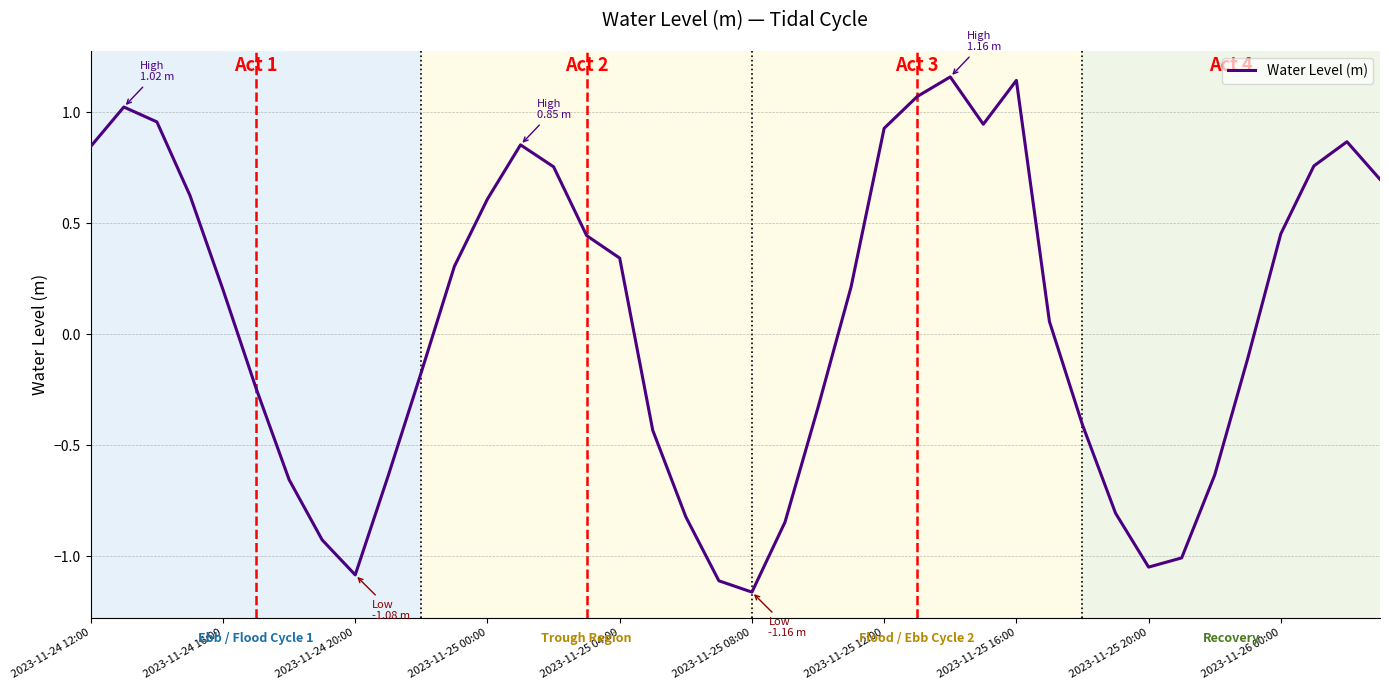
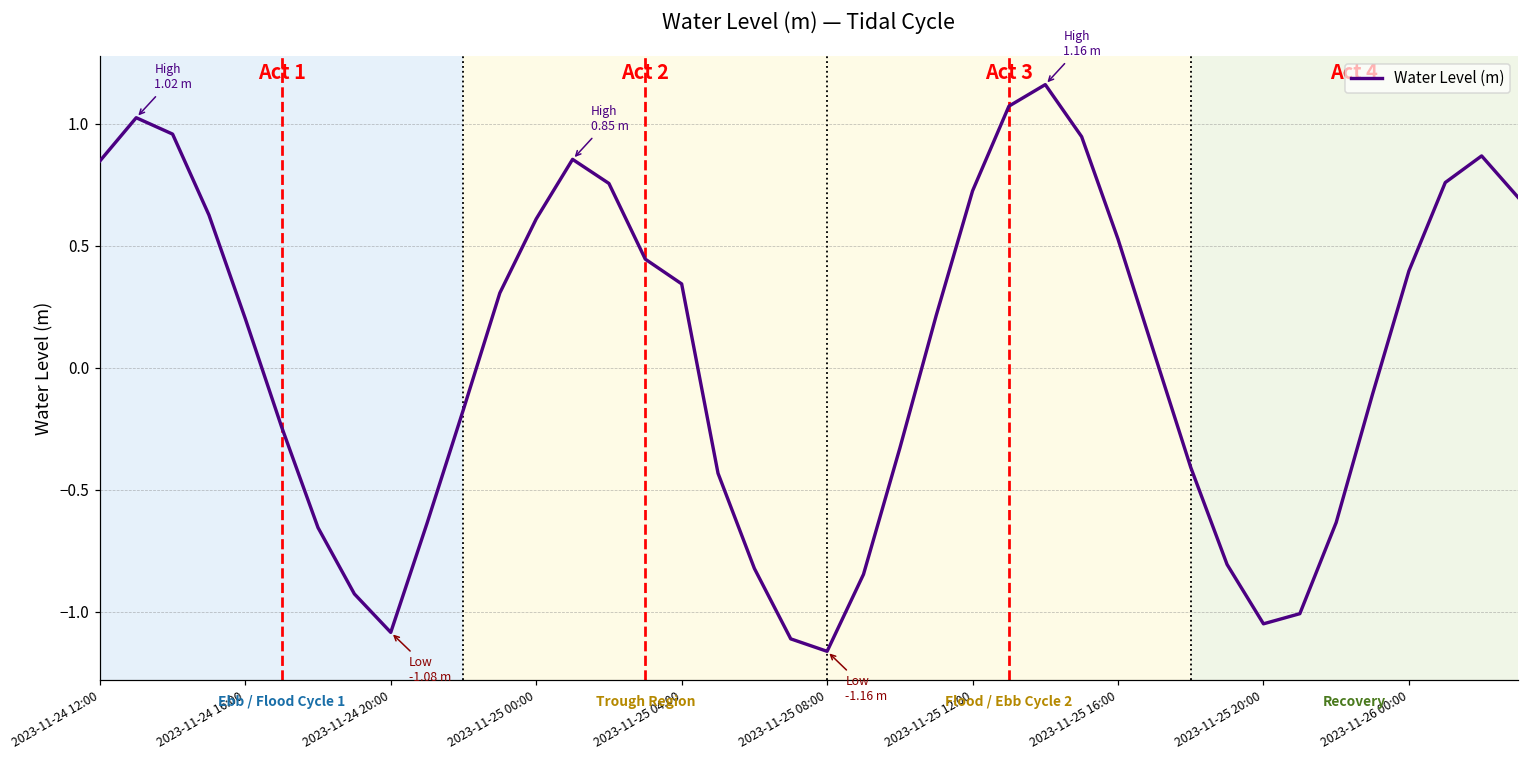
2023-11-25 12:00: 0.93 -> 0.72
2023-11-25 16:00: 1.14 -> 0.53
2023-11-26 00:00: 0.45 -> 0.40
